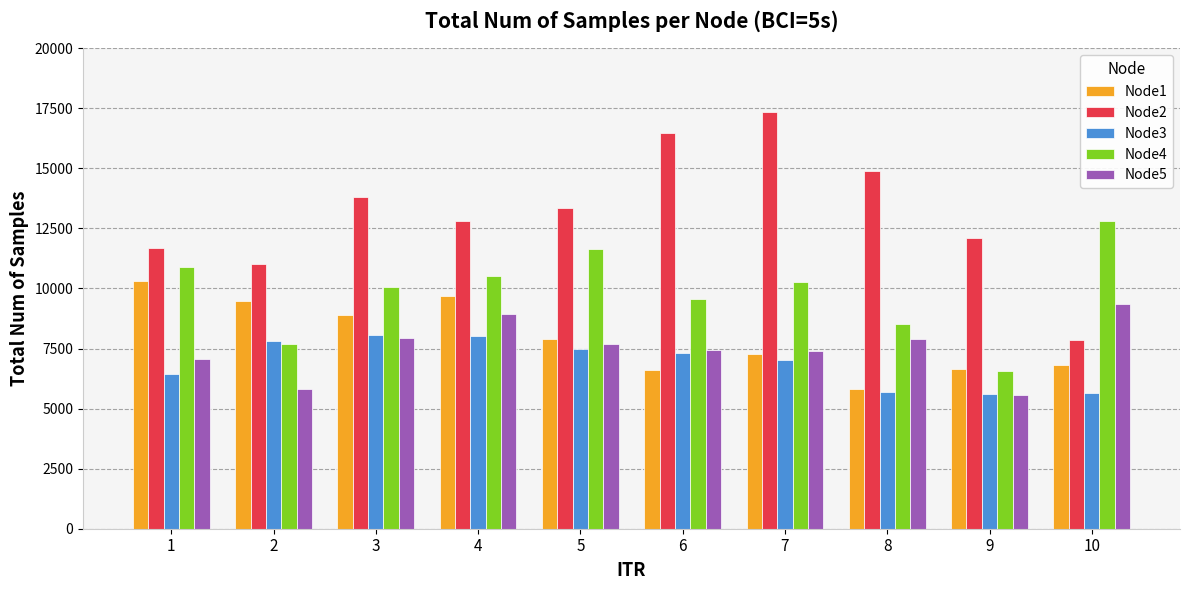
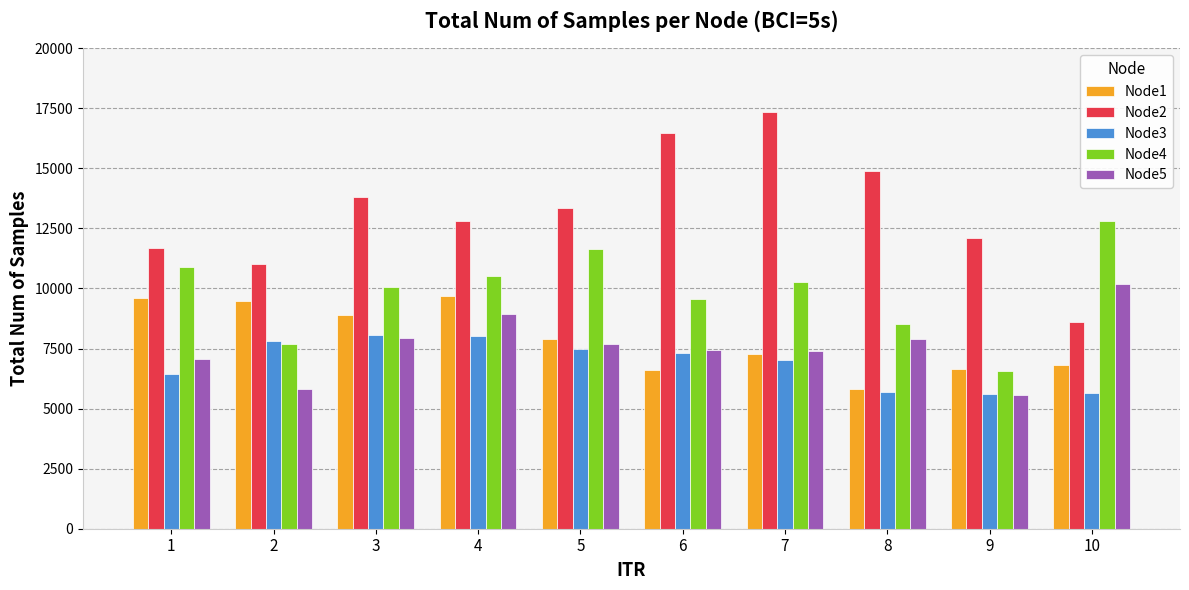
Node1, 1: 10300 -> 9600
Node2, 10: 7900 -> 8600
Node5, 10: 9400 -> 10200
